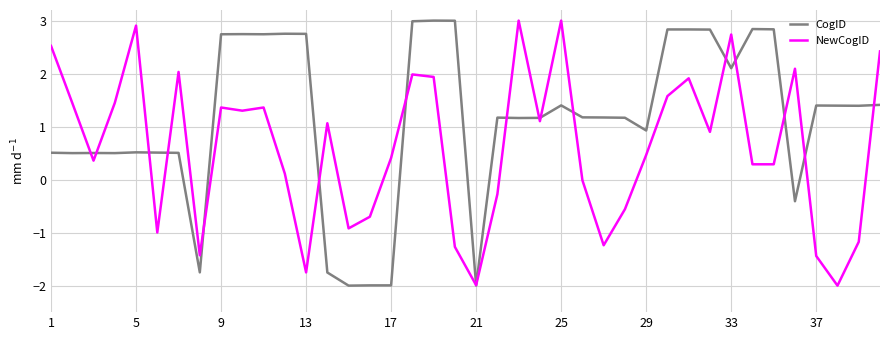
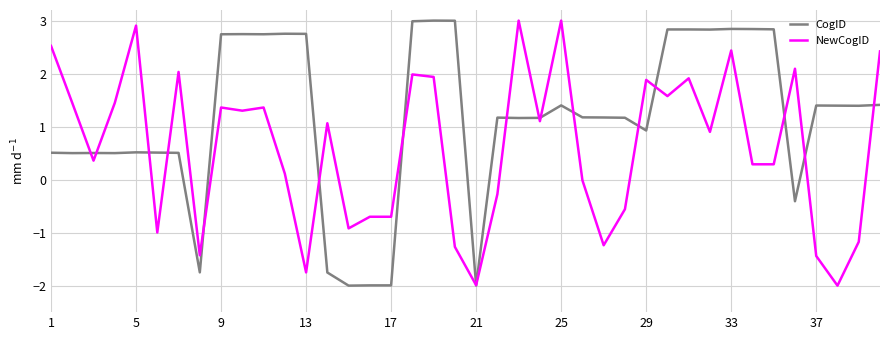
NewCogID, 17: 0.4 -> -0.7
NewCogID, 29: 0.5 -> 1.9
CogID, 33: 2.1 -> 2.8
NewCogID, 33: 2.7 -> 2.4
